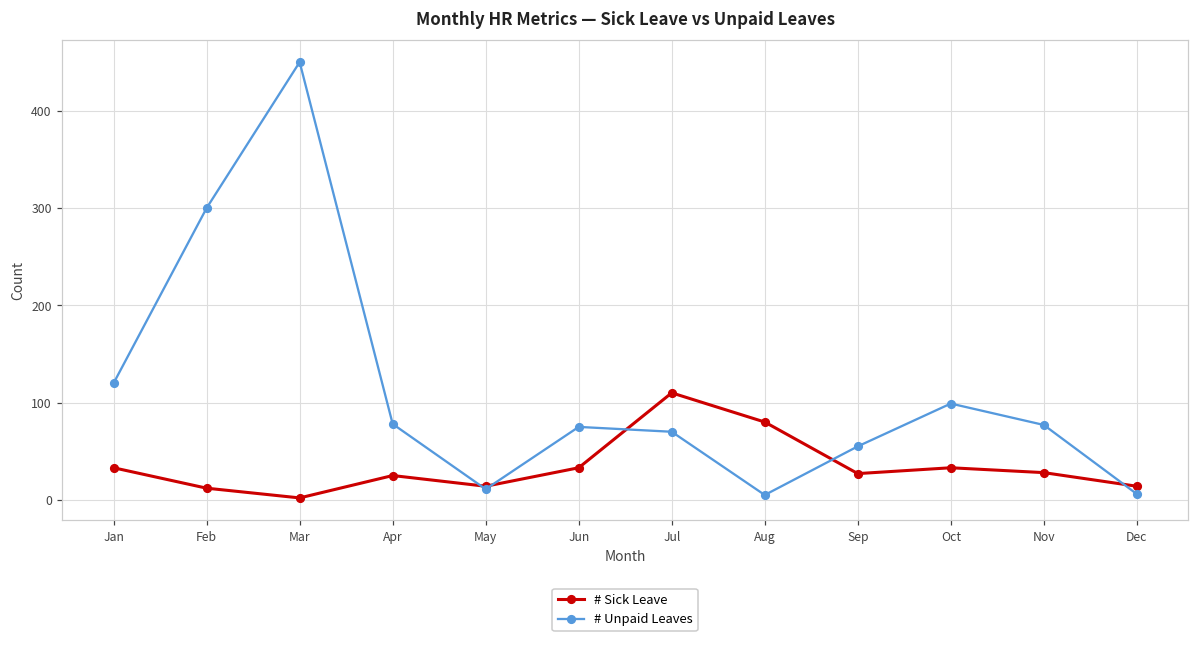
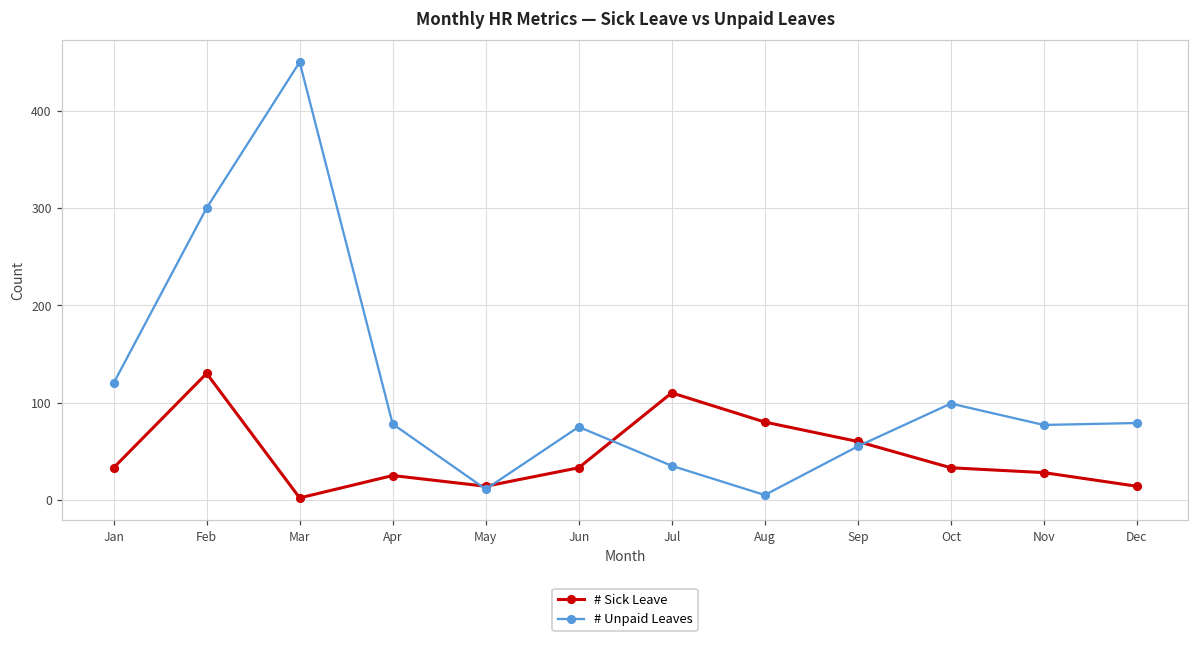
# Sick Leave, Feb: 10 -> 130
# Unpaid Leaves, Jul: 70 -> 40
# Sick Leave, Sep: 30 -> 60
# Unpaid Leaves, Dec: 10 -> 80
